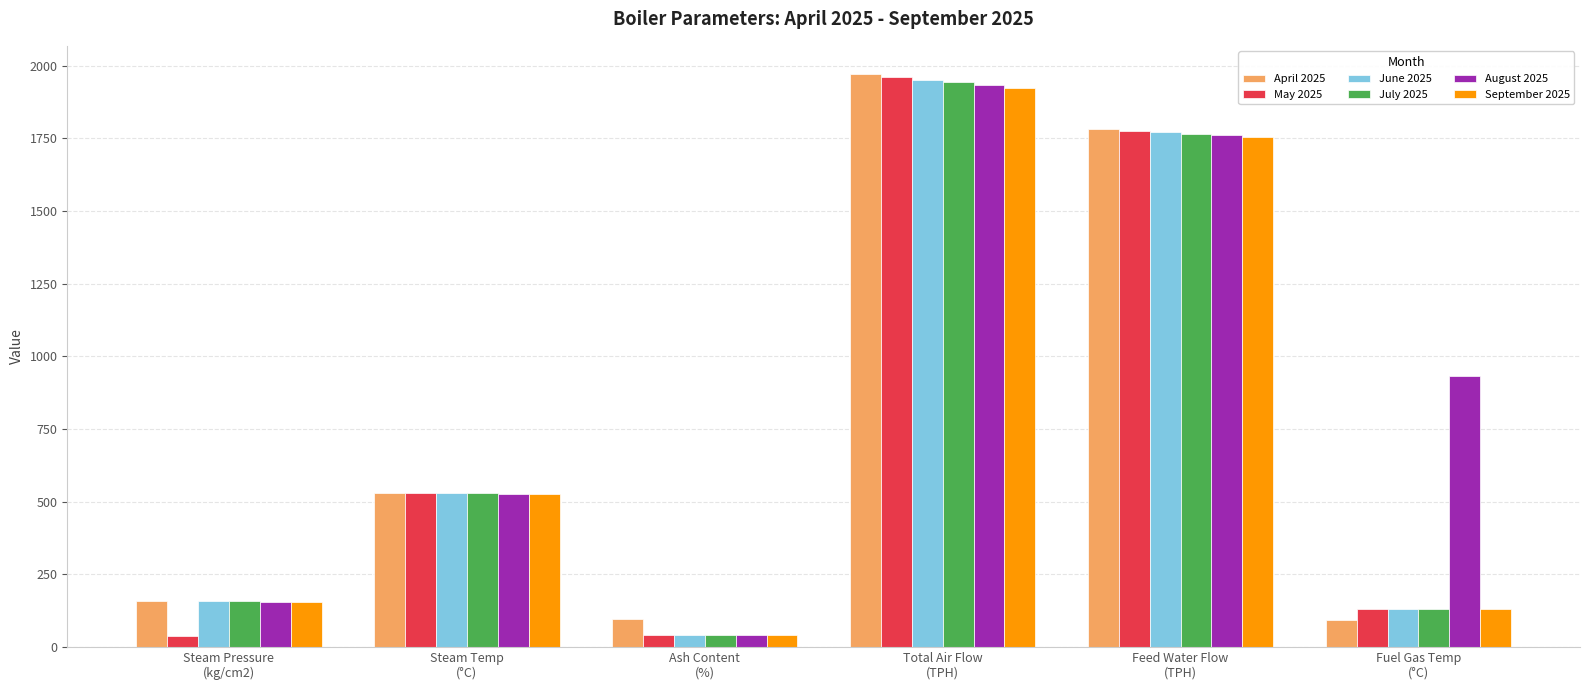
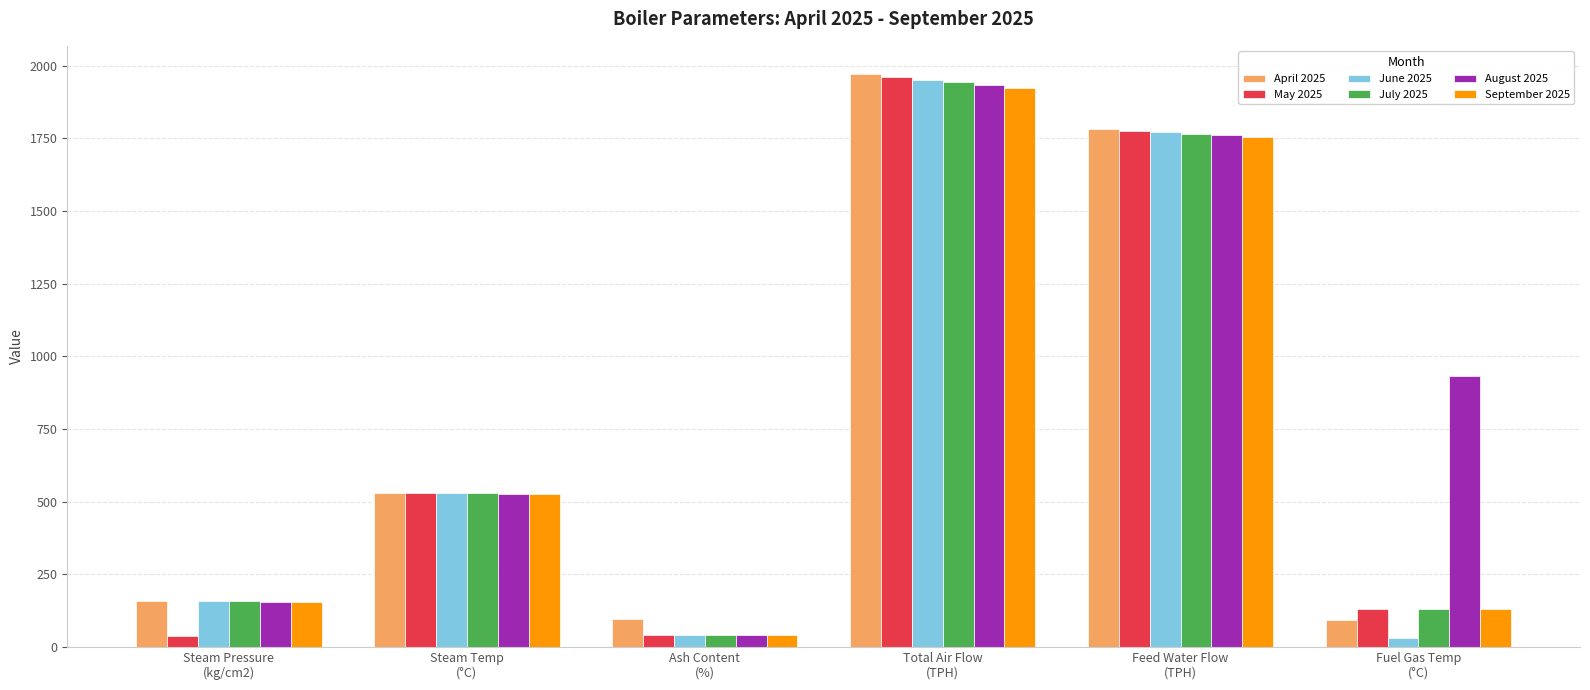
June 2025, Fuel Gas Temp (°C): 130 -> 30
